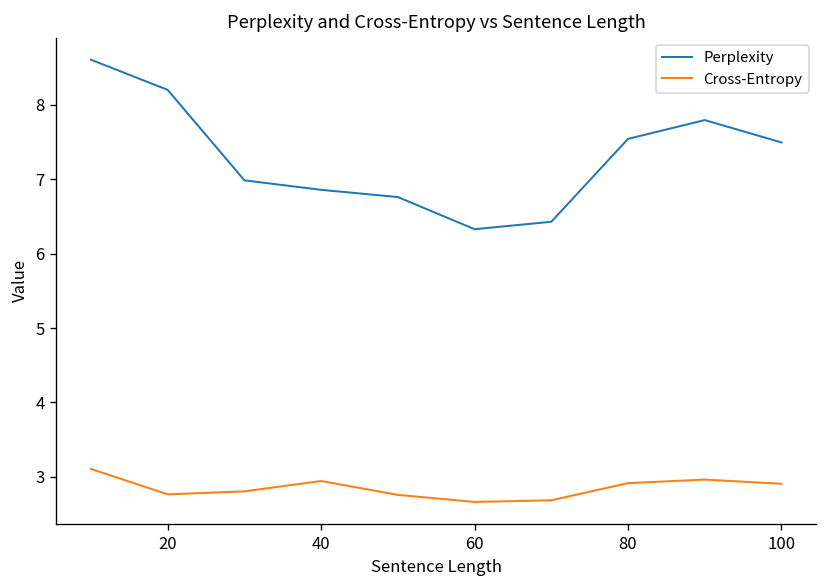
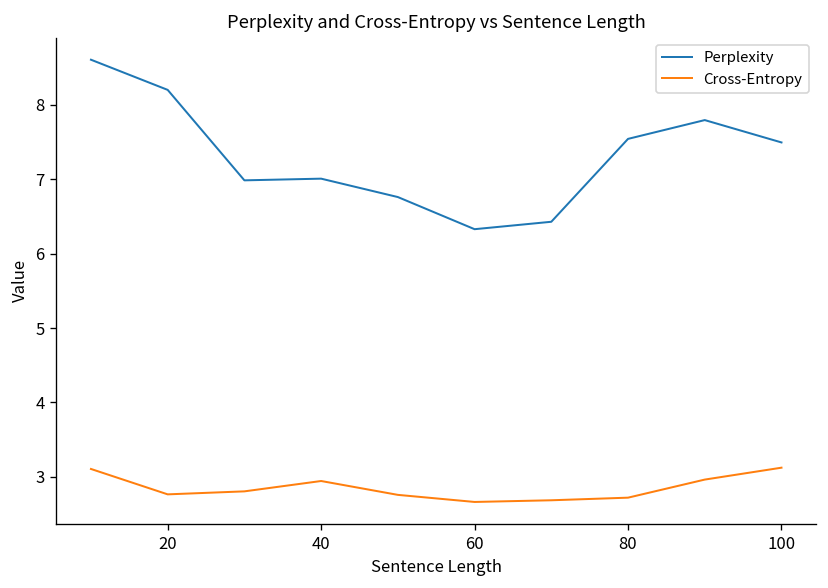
Perplexity, 40: 6.9 -> 7.0
Cross-Entropy, 80: 2.9 -> 2.7
Cross-Entropy, 100: 2.9 -> 3.1
